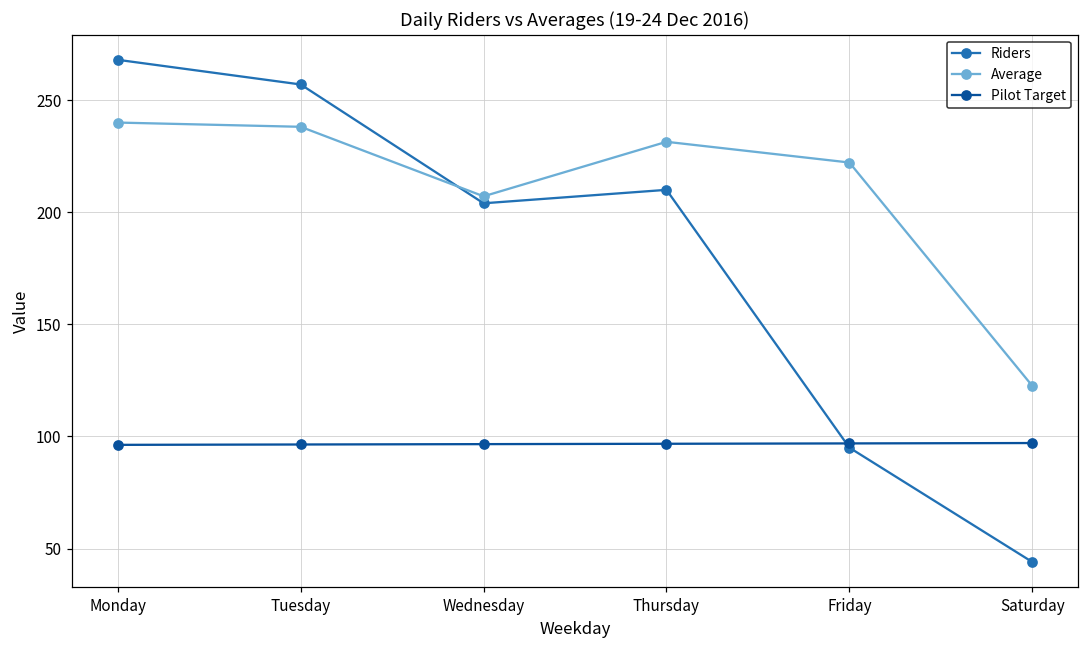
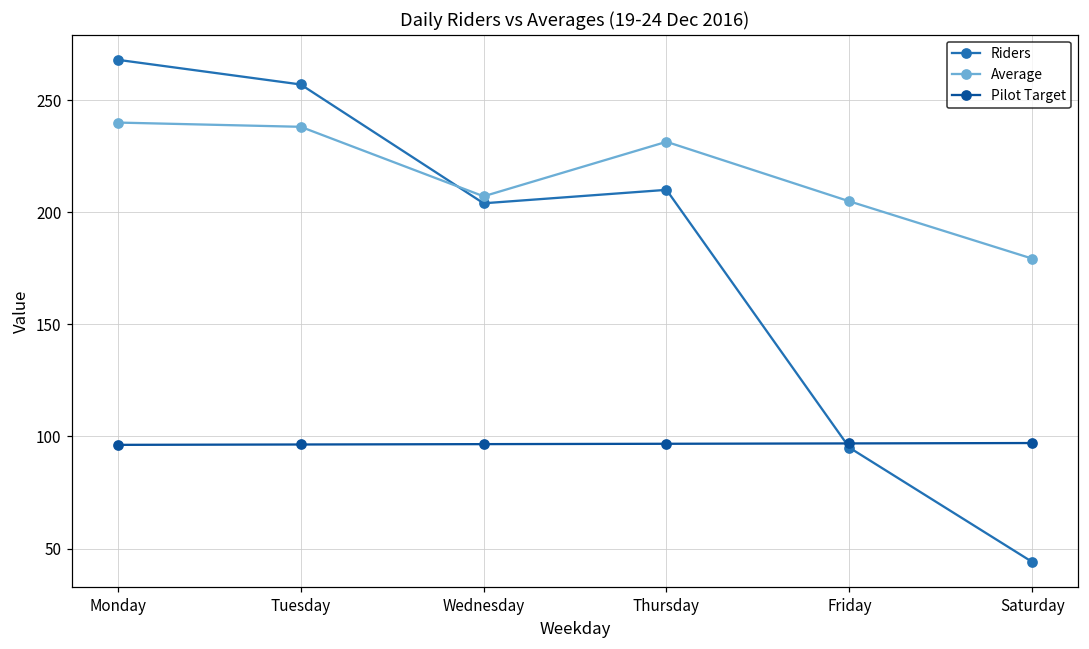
Average, Friday: 222 -> 205
Average, Saturday: 123 -> 179
